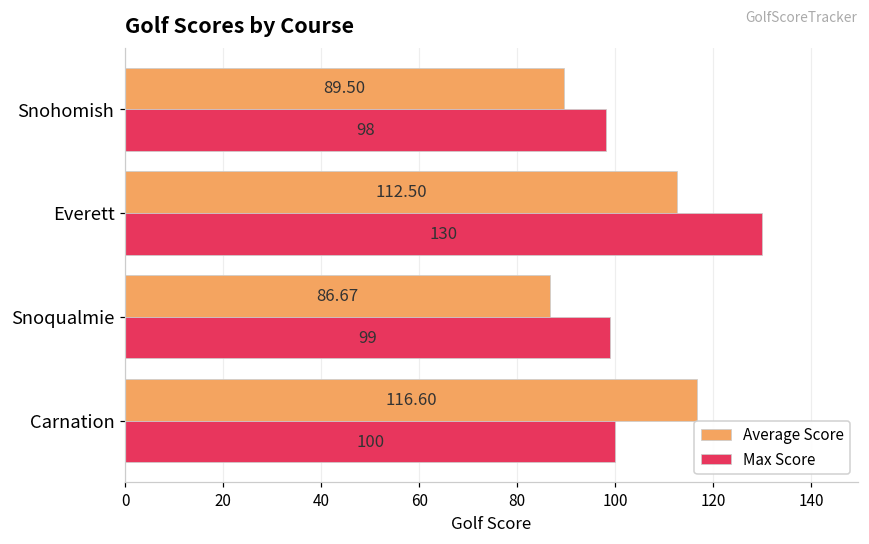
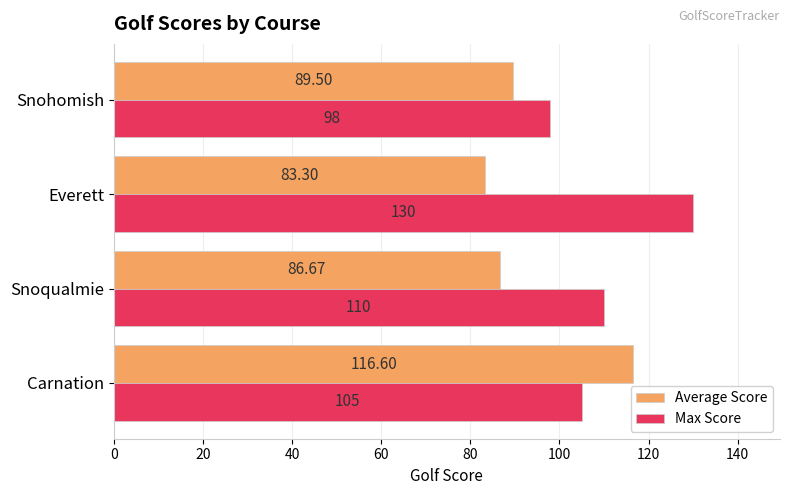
Average Score, Everett: 112.50 -> 83.30
Max Score, Snoqualmie: 99 -> 110
Max Score, Carnation: 100 -> 105
